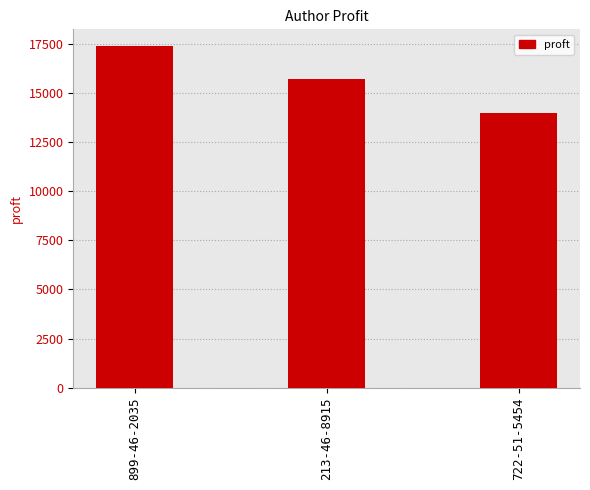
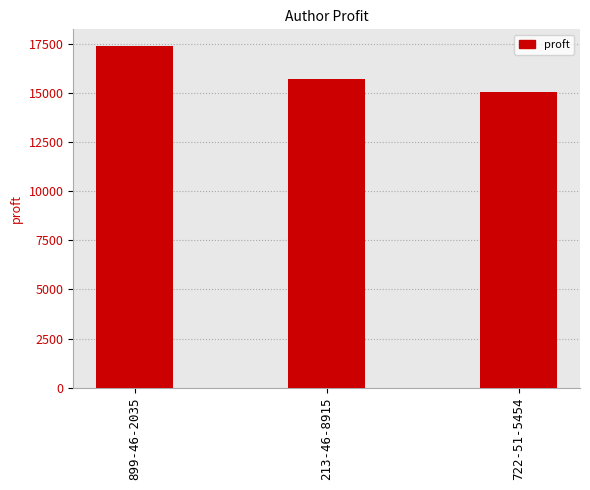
722-51-5454: 13900 -> 15000
